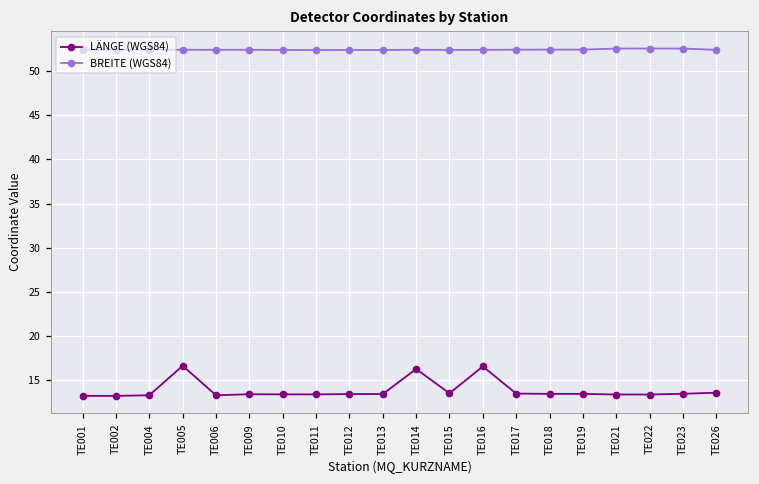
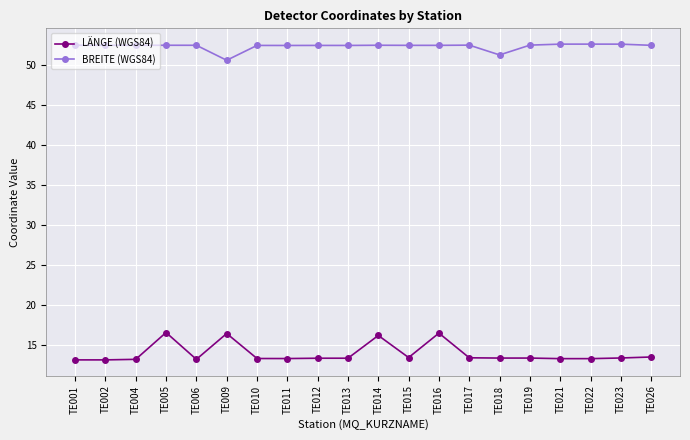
LÄNGE (WGS84), TE009: 13 -> 16
BREITE (WGS84), TE009: 52 -> 51
BREITE (WGS84), TE018: 52 -> 51
